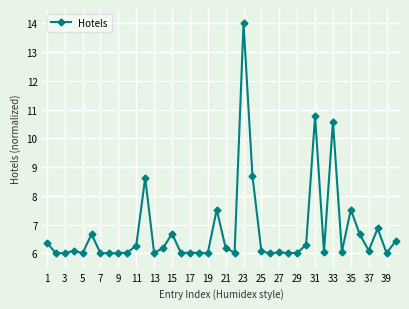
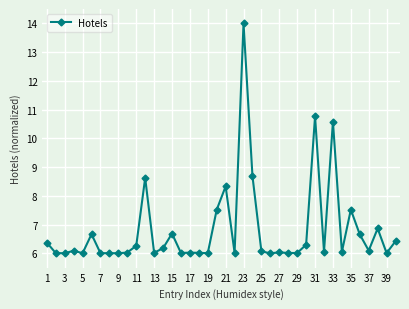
21: 6.2 -> 8.3
